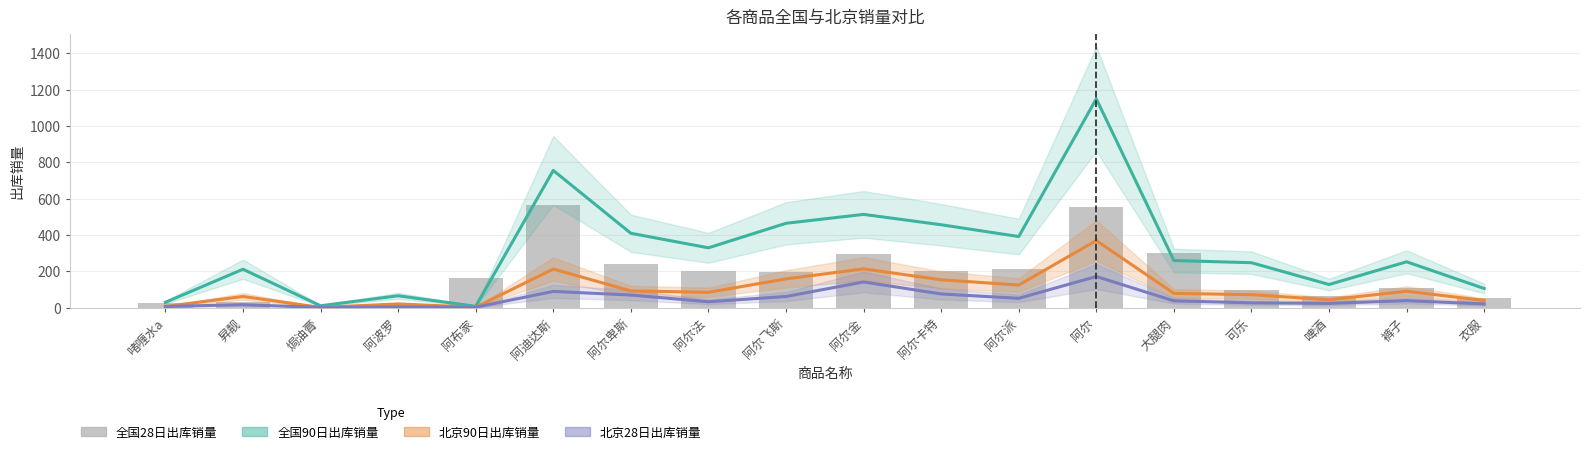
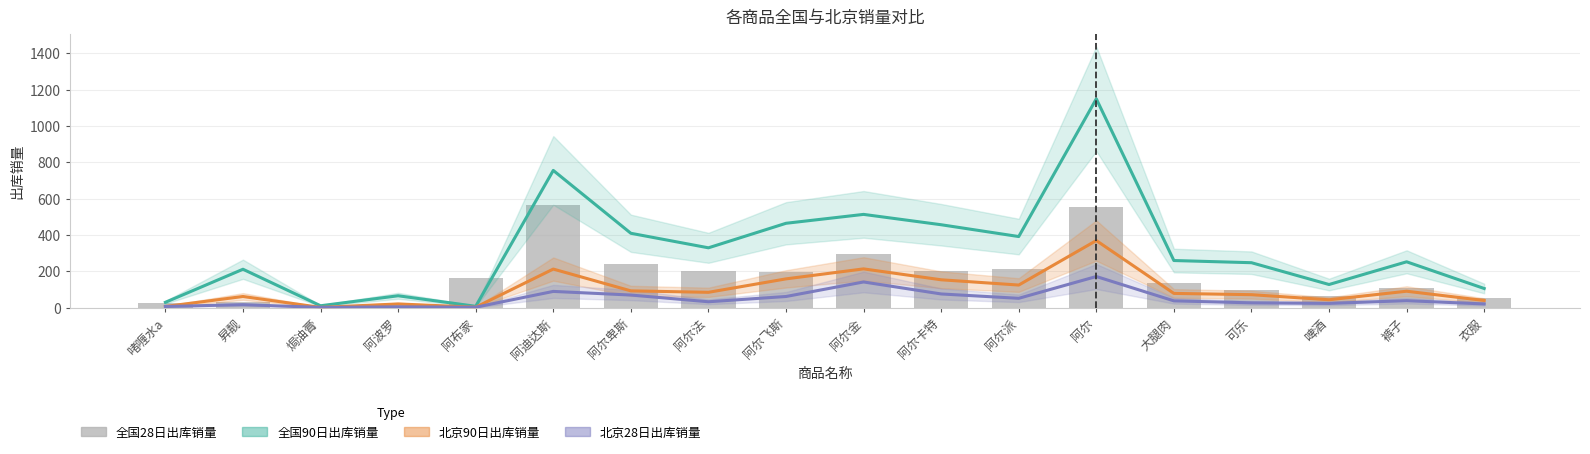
全国28日出库销量, 大腿肉: 300 -> 140
